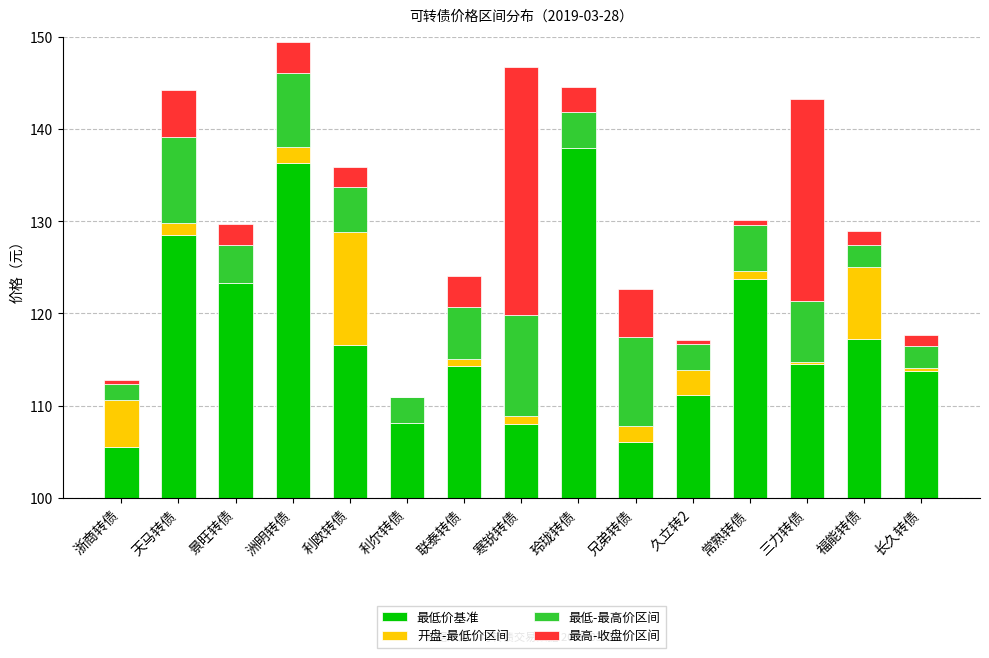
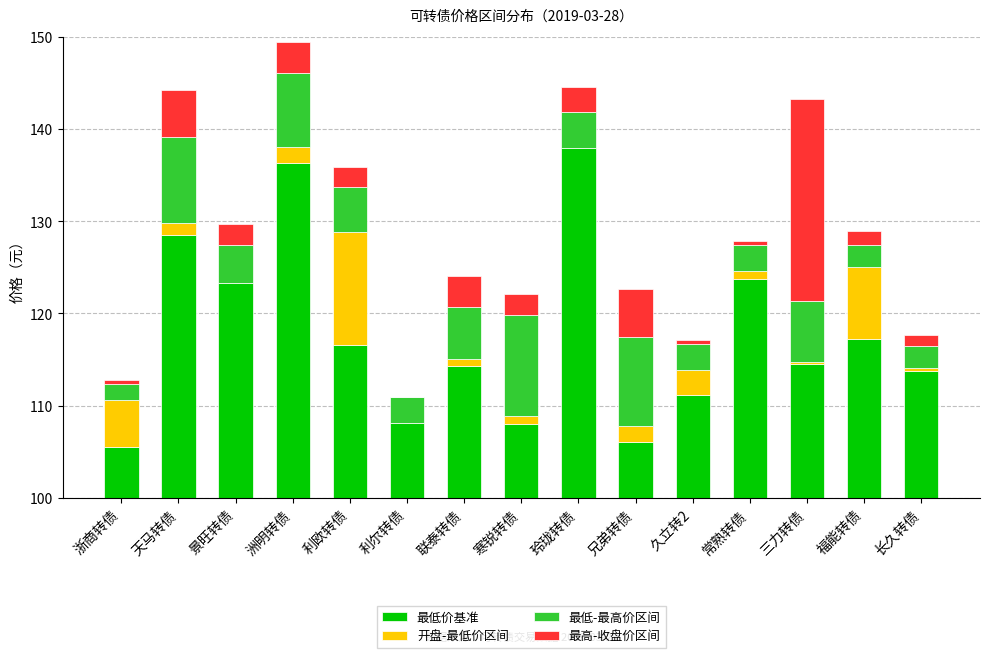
最高-收盘价区间, 寒锐转债: 27 -> 2
最低-最高价区间, 常熟转债: 5 -> 3
